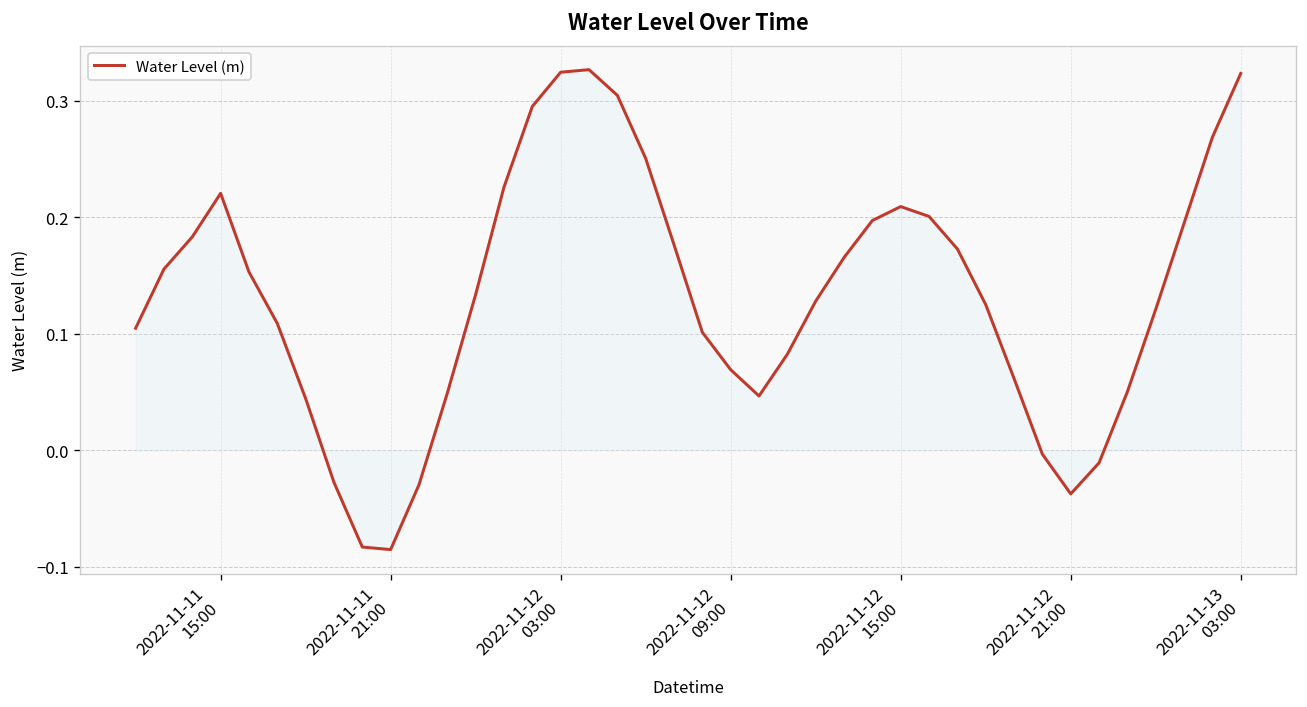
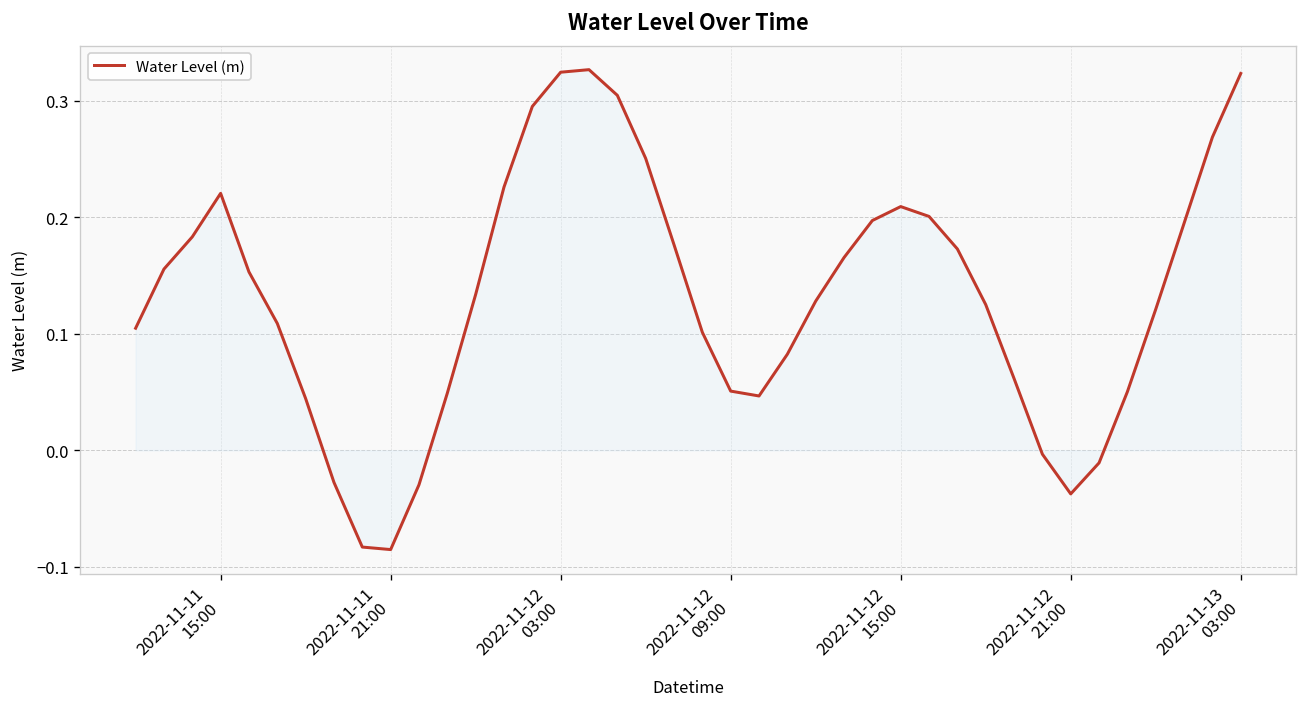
Water Level (m), 2022-11-12 09:00: 0.07 -> 0.05
